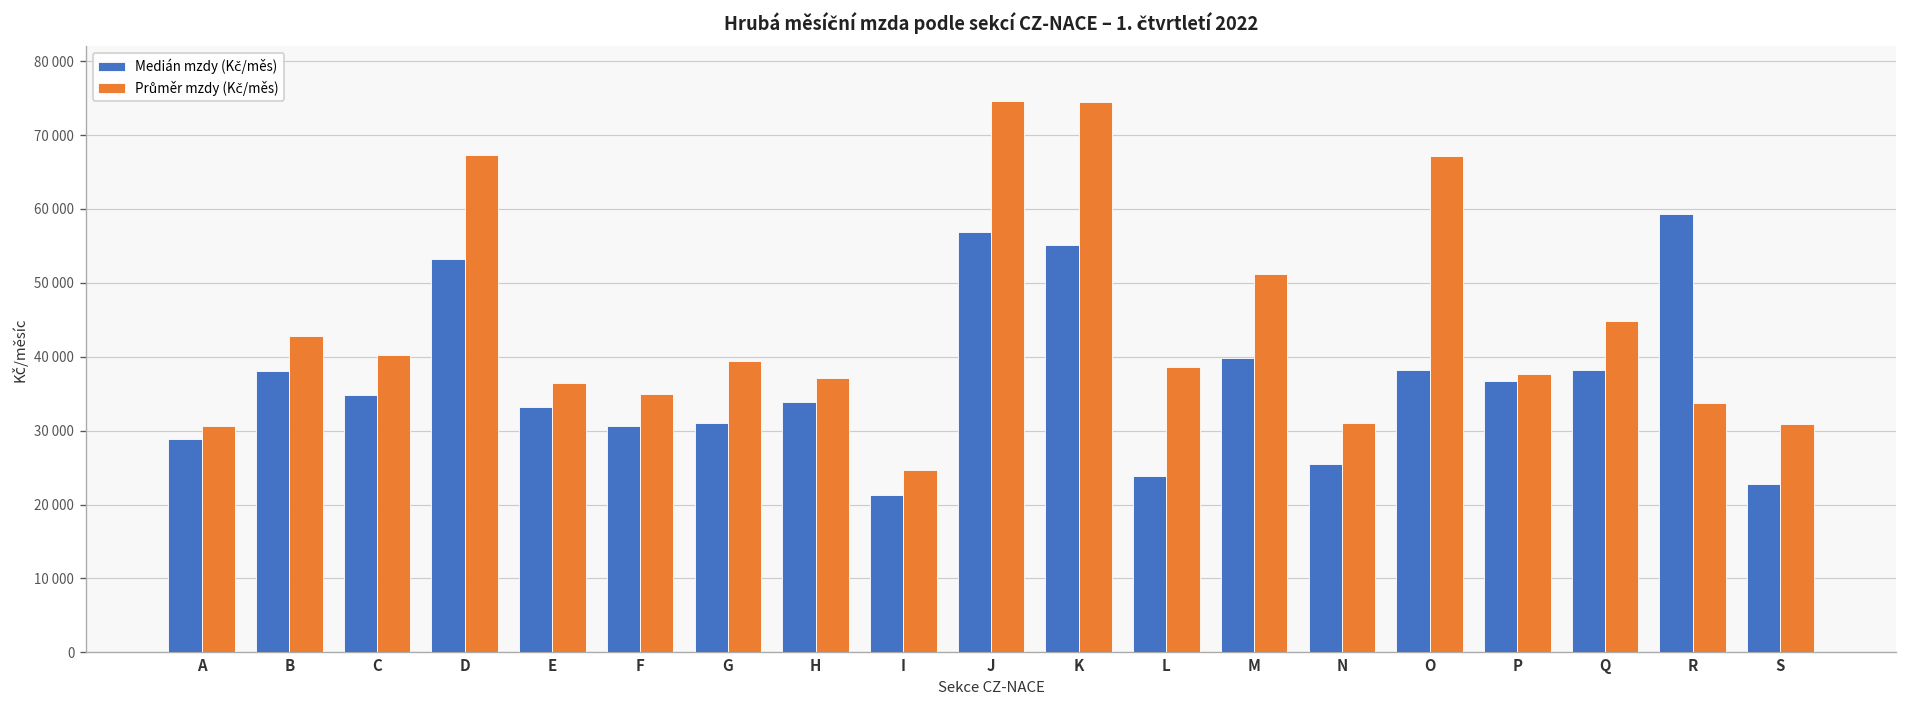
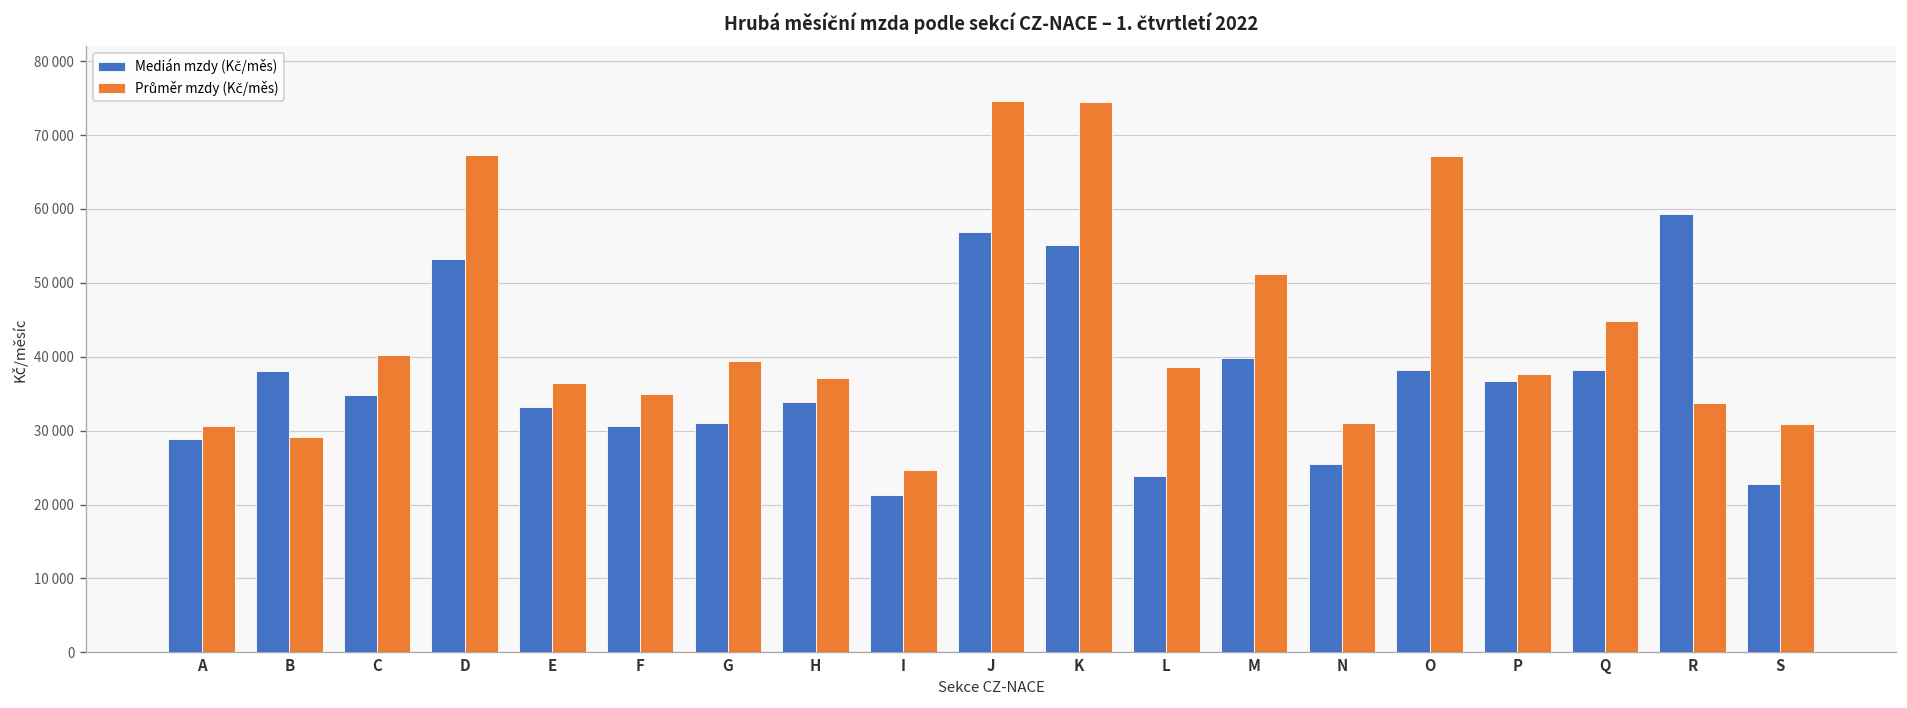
Průměr mzdy (Kč/měs), B: 43000 -> 29000
